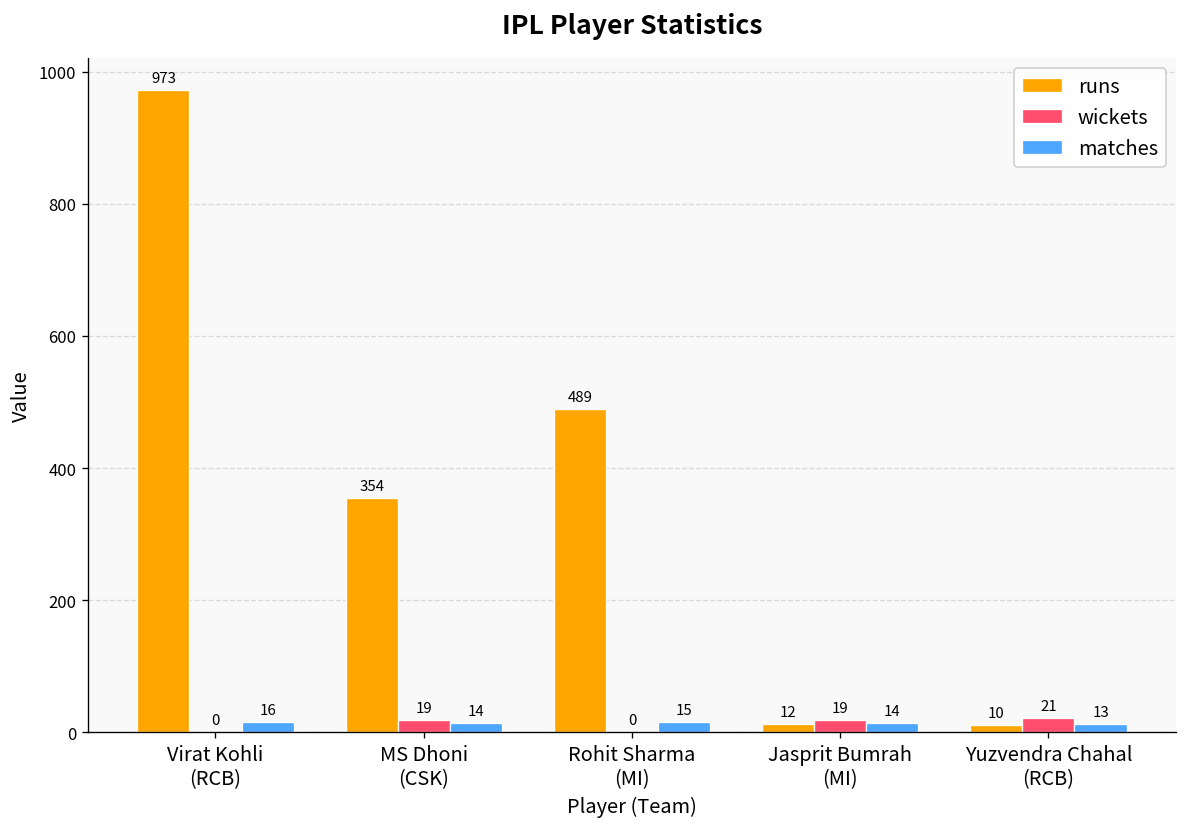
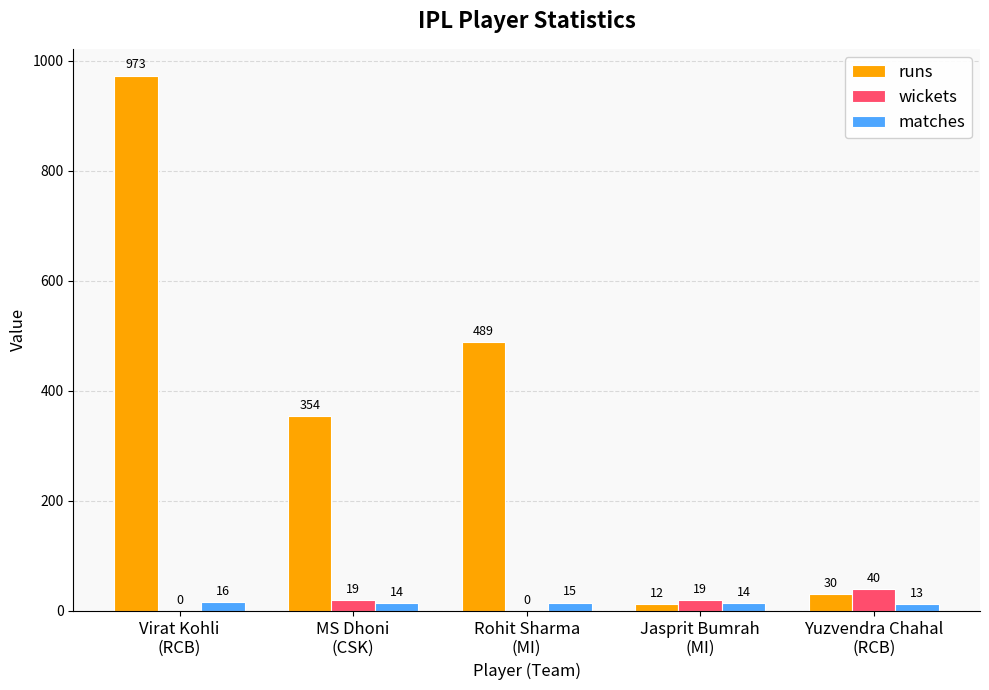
runs, Yuzvendra Chahal (RCB): 10 -> 30
wickets, Yuzvendra Chahal (RCB): 21 -> 40
